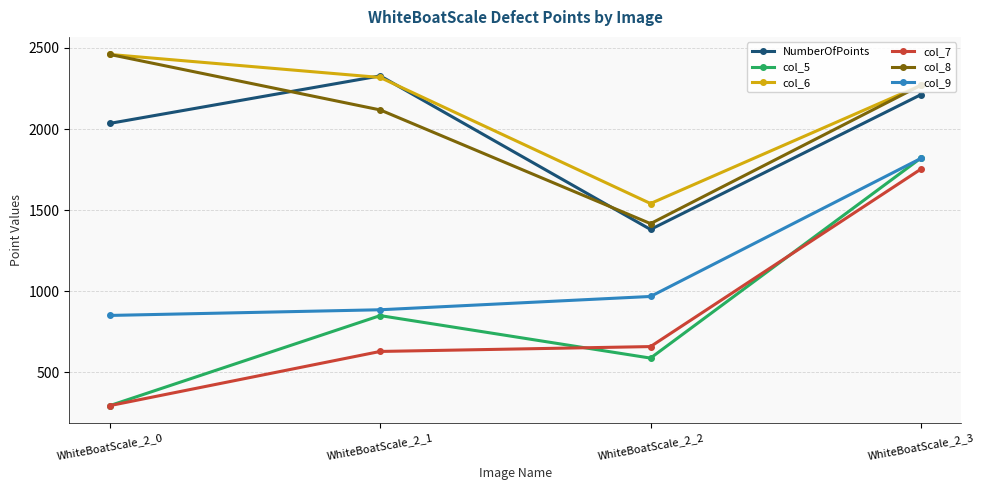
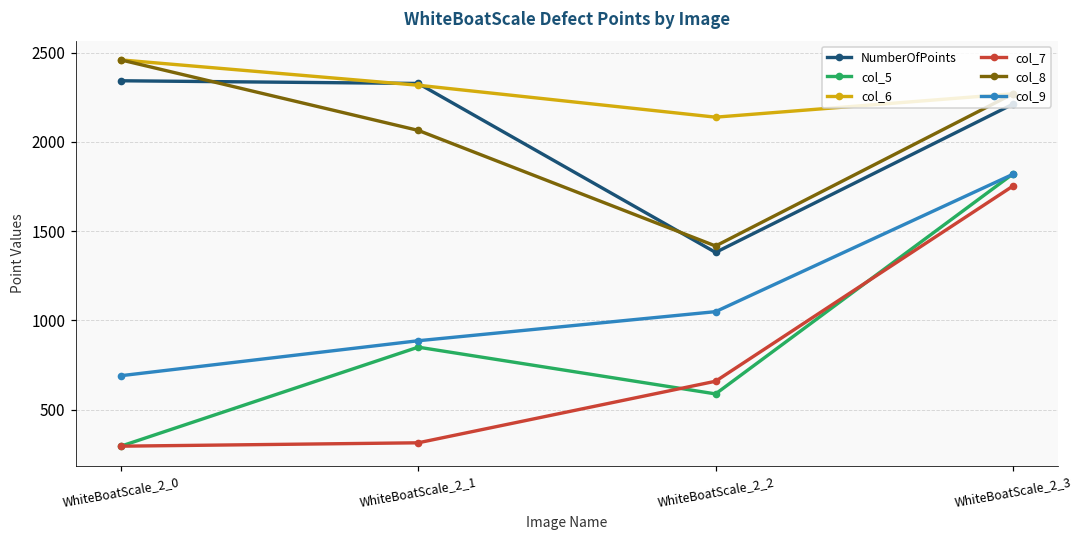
NumberOfPoints, WhiteBoatScale_2_0: 2040 -> 2340
col_9, WhiteBoatScale_2_0: 850 -> 690
col_7, WhiteBoatScale_2_1: 630 -> 310
col_8, WhiteBoatScale_2_1: 2120 -> 2070
col_6, WhiteBoatScale_2_2: 1540 -> 2140
col_9, WhiteBoatScale_2_2: 970 -> 1050
